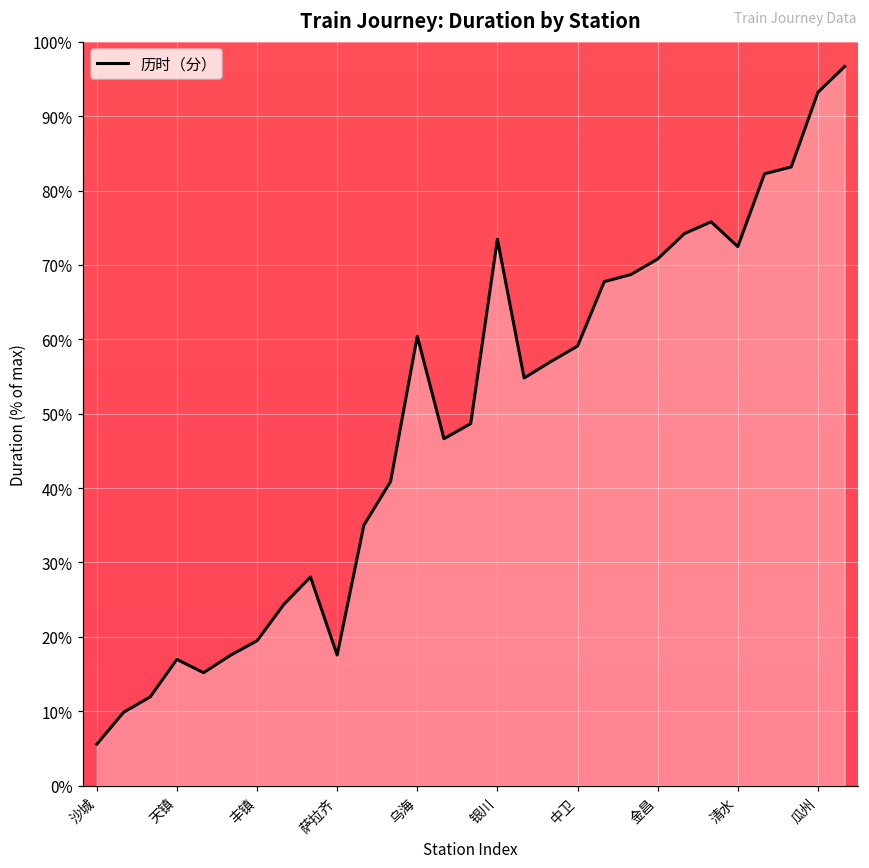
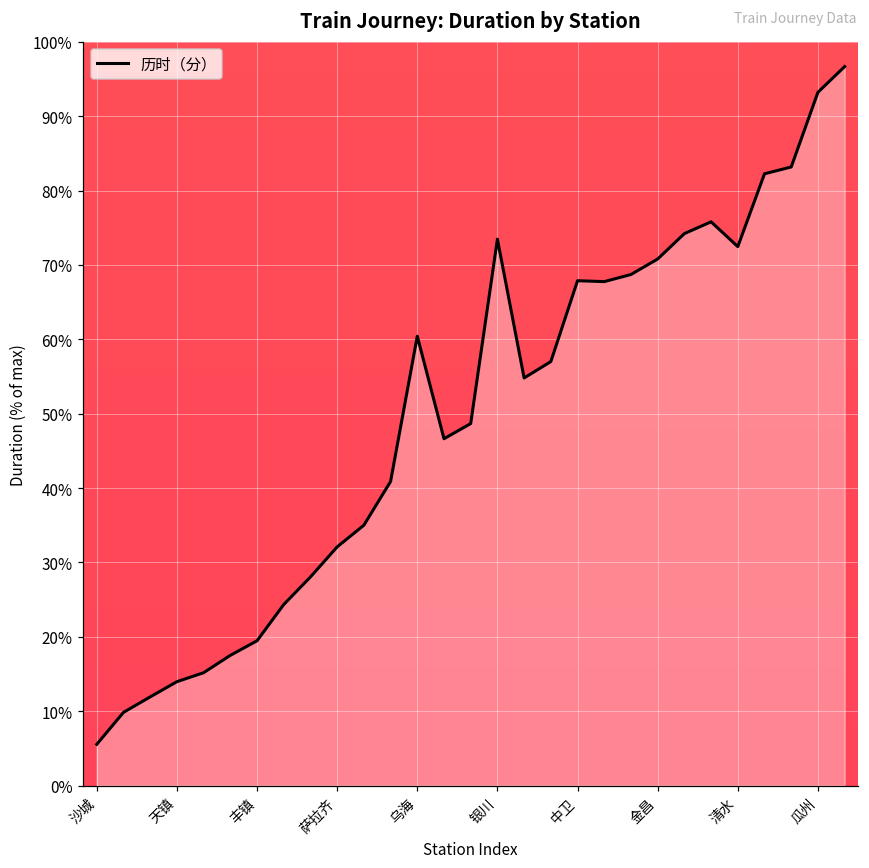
天镇: 17% -> 14%
萨拉齐: 18% -> 32%
中卫: 59% -> 68%
